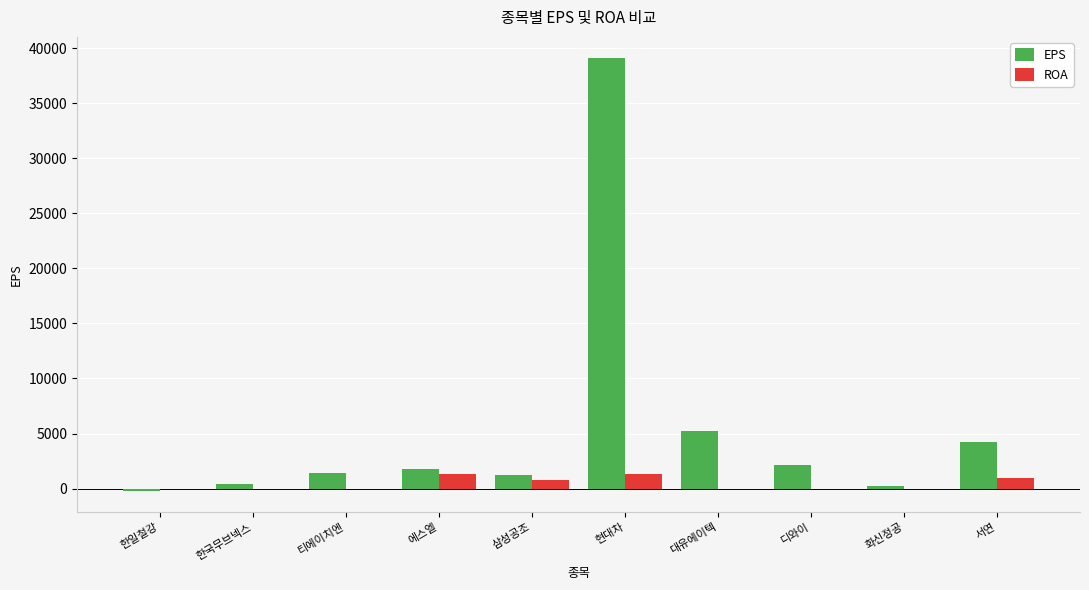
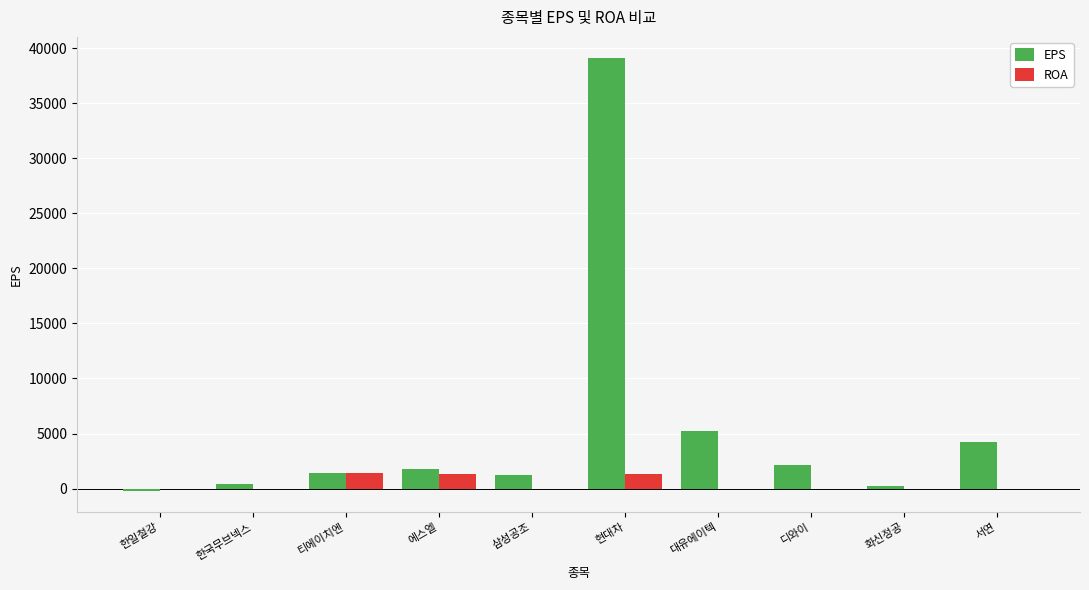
ROA, 티에이치엔: 0 -> 1400
ROA, 삼성공조: 800 -> 0
ROA, 서연: 1000 -> 0
